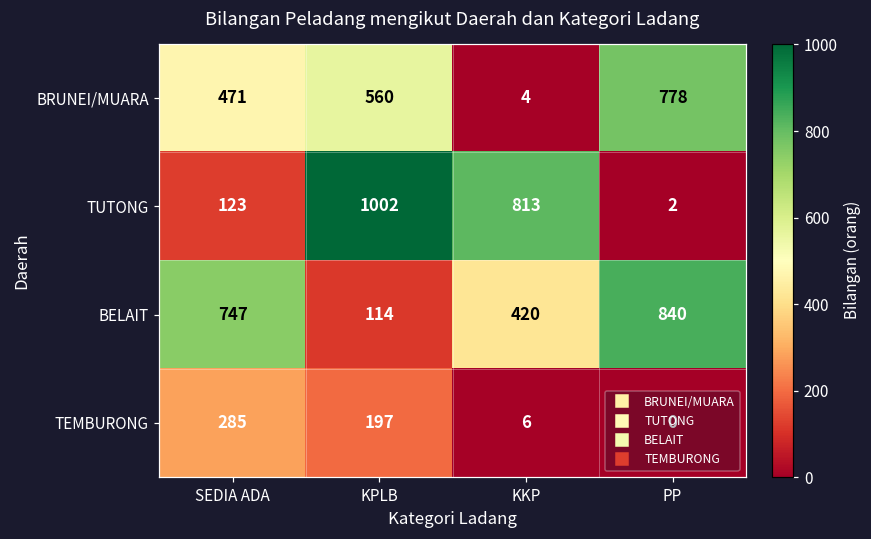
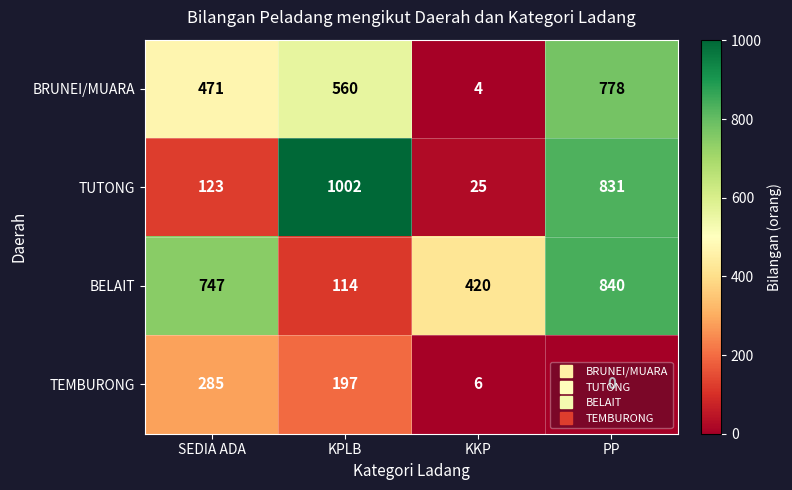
TUTONG, KKP: 813 -> 25
TUTONG, PP: 2 -> 831
